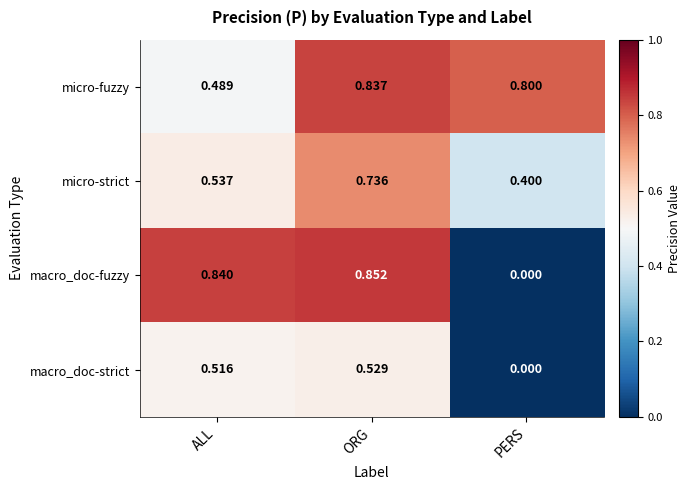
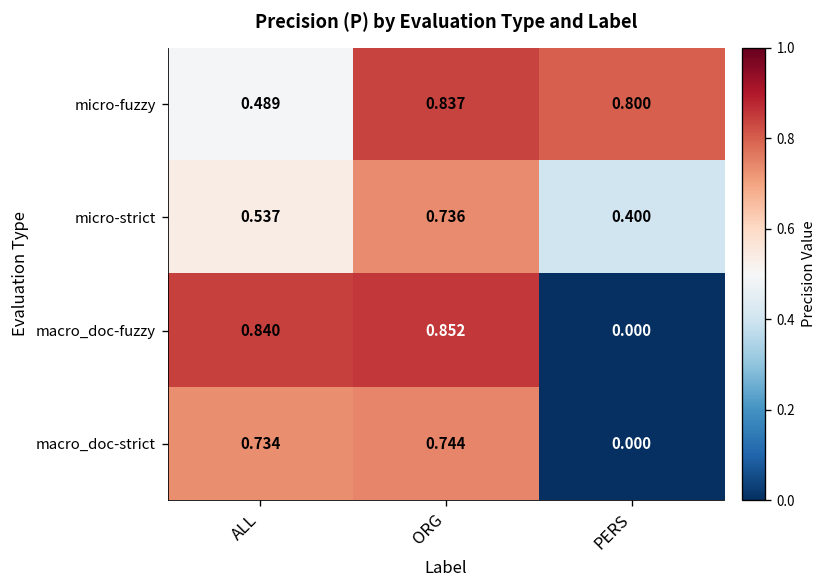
macro_doc-strict, ALL: 0.516 -> 0.734
macro_doc-strict, ORG: 0.529 -> 0.744
